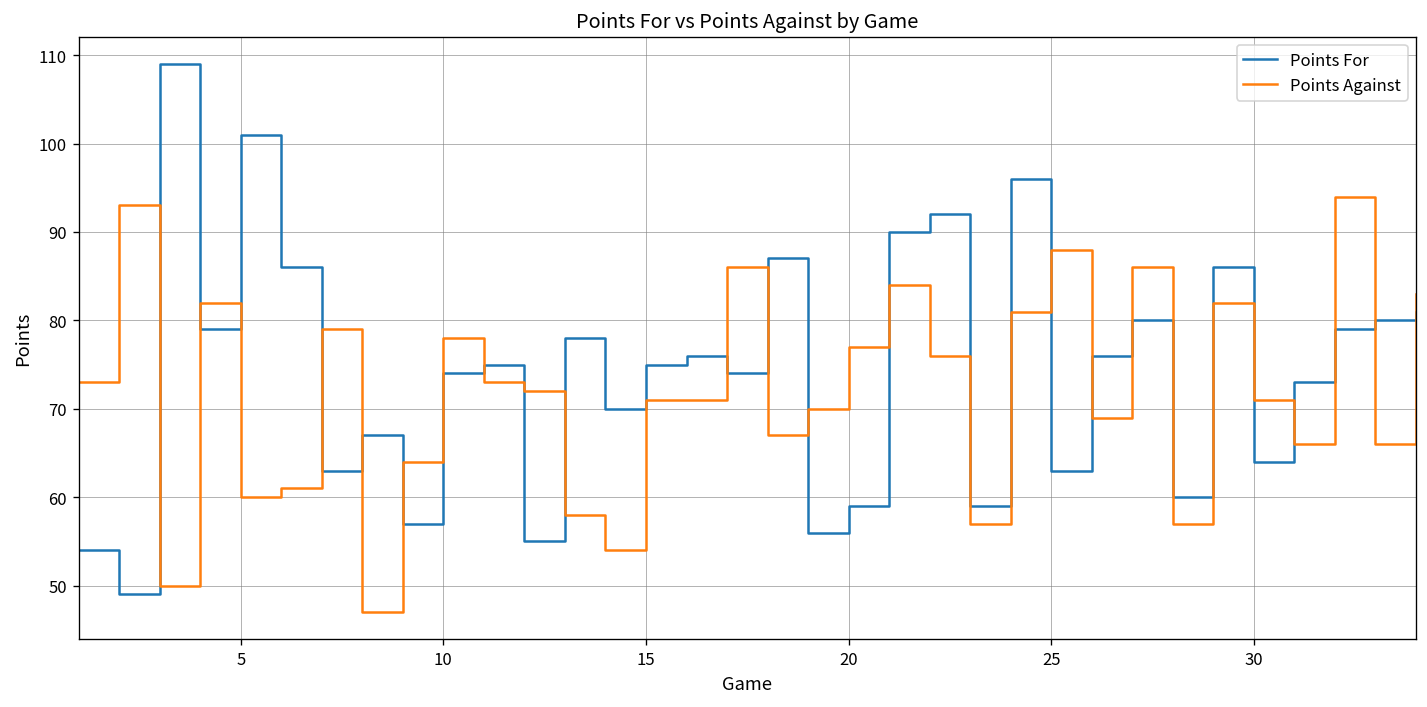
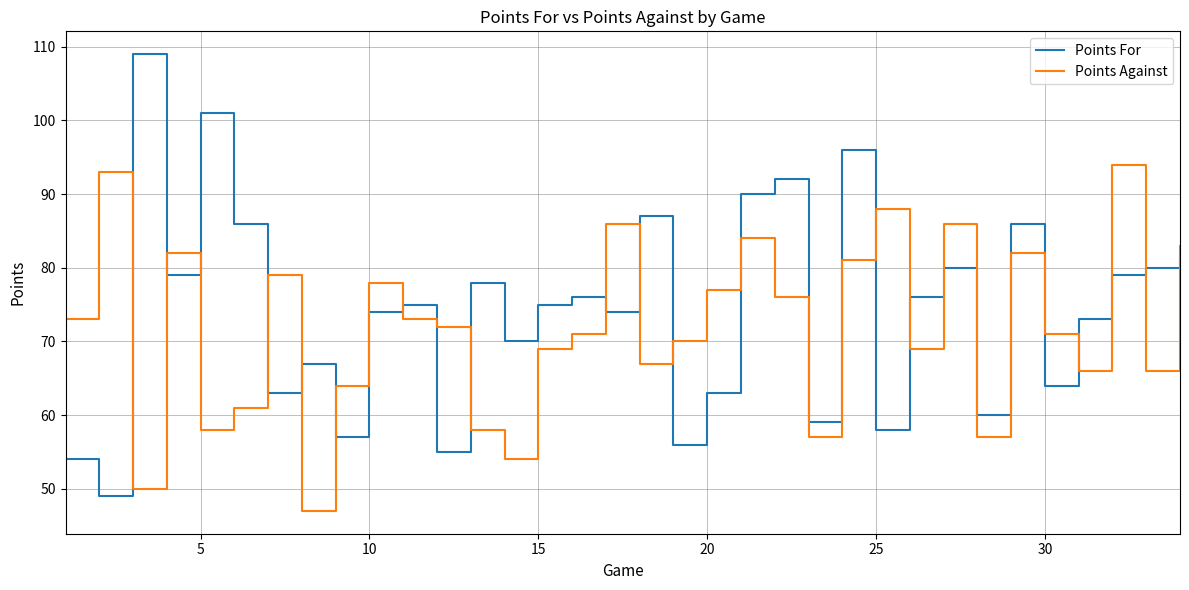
Points Against, 5: 60 -> 58
Points Against, 15: 71 -> 69
Points For, 20: 59 -> 63
Points For, 25: 63 -> 58
